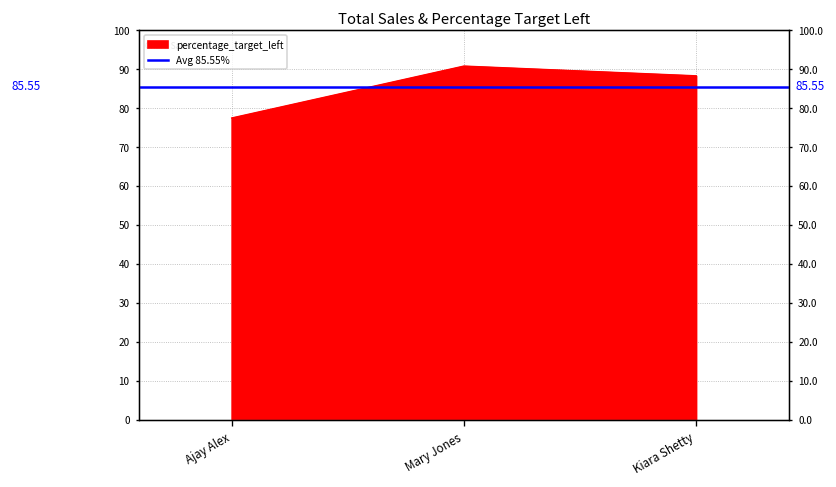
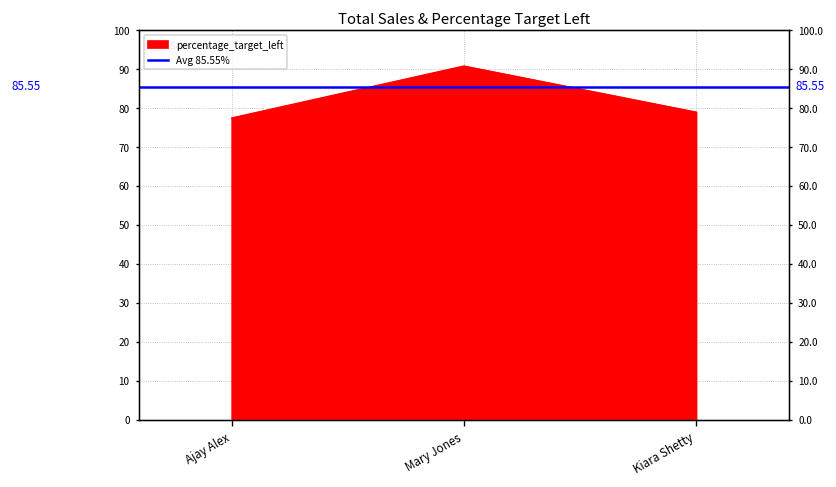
Kiara Shetty: 88 -> 79
